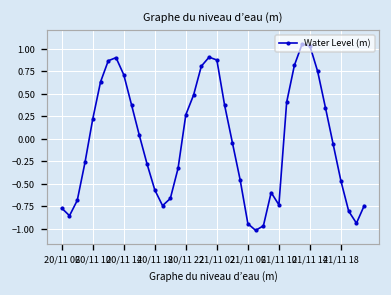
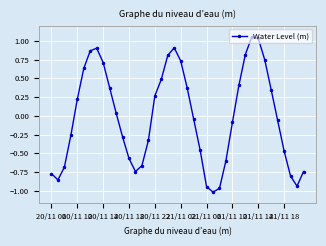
21/11 02: 0.9 -> 0.7
21/11 10: -0.7 -> -0.1
